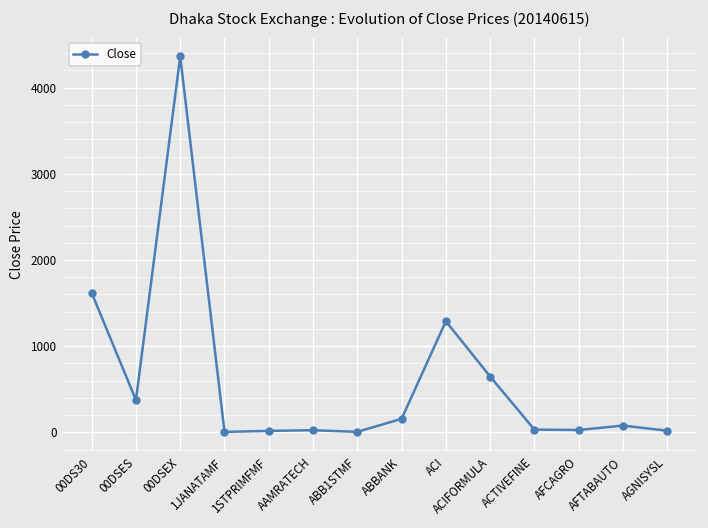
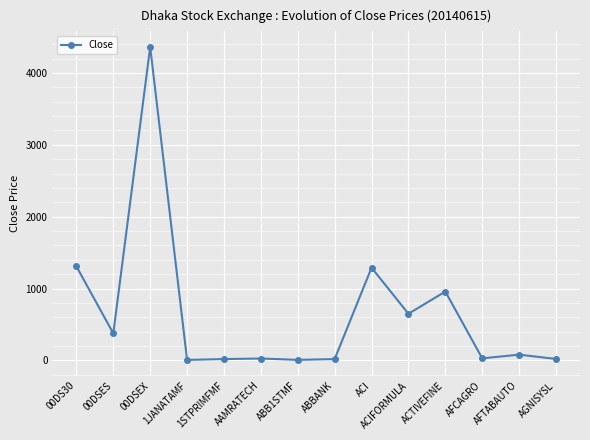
00DS30: 1600 -> 1300
ABBANK: 200 -> 0
ACTIVEFINE: 0 -> 1000
